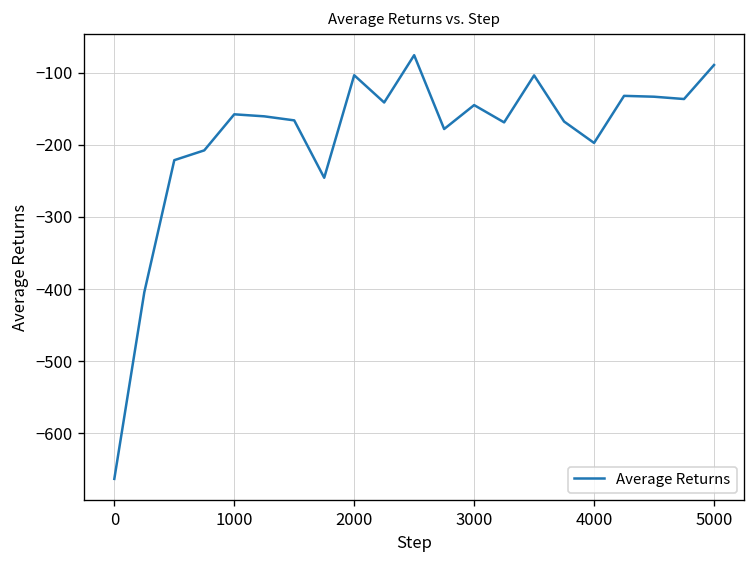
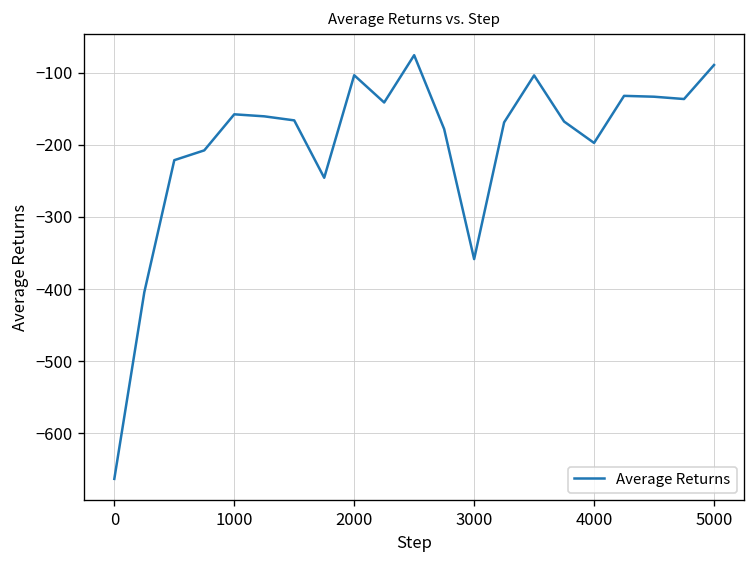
3000: -140 -> -360
